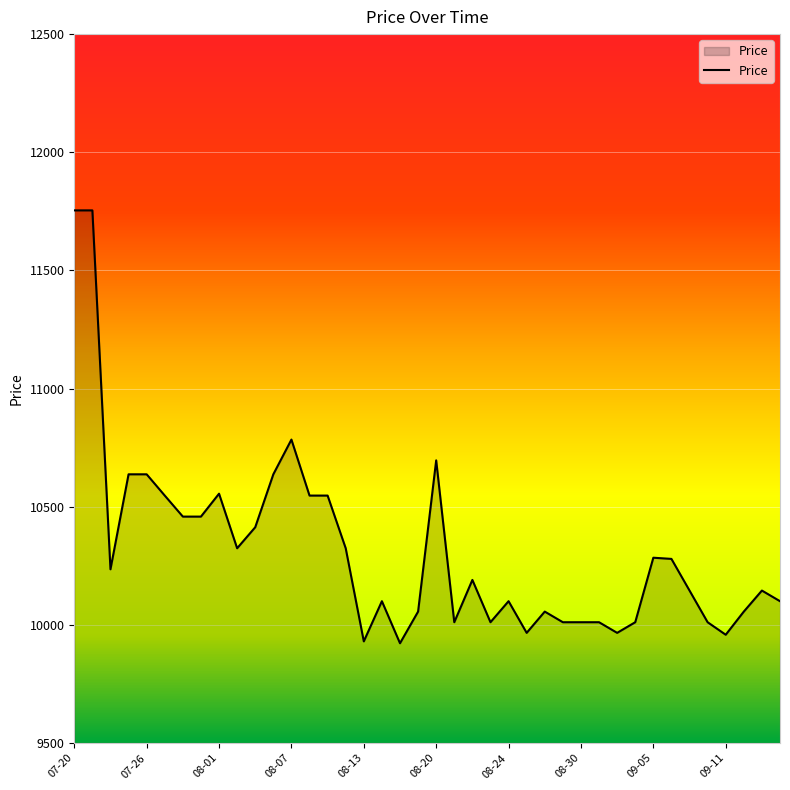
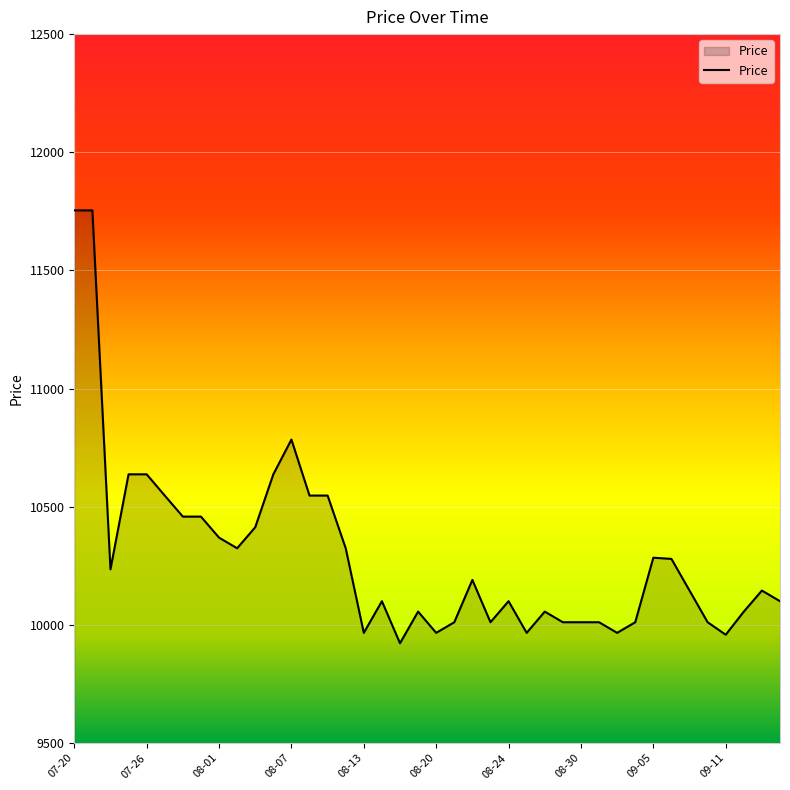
08-01: 10560 -> 10370
08-13: 9930 -> 9970
08-20: 10700 -> 9970
